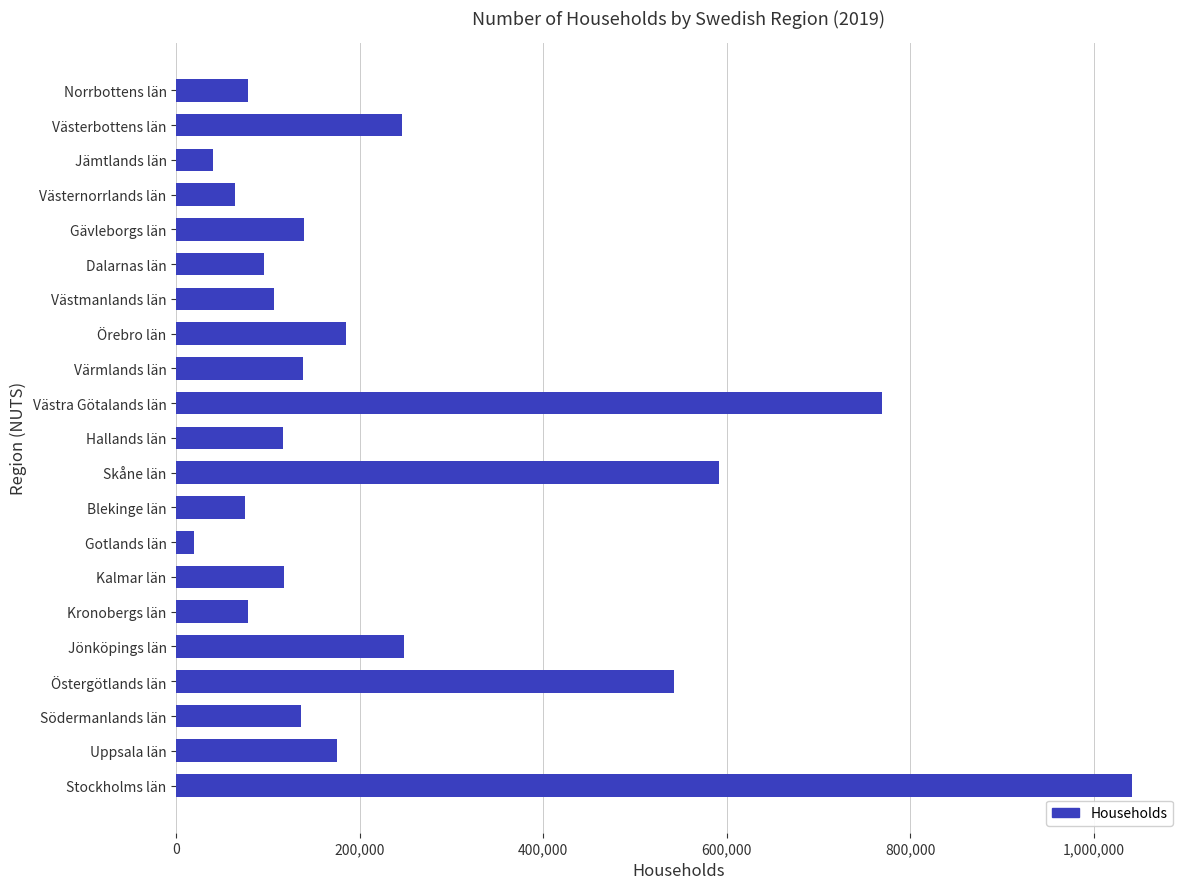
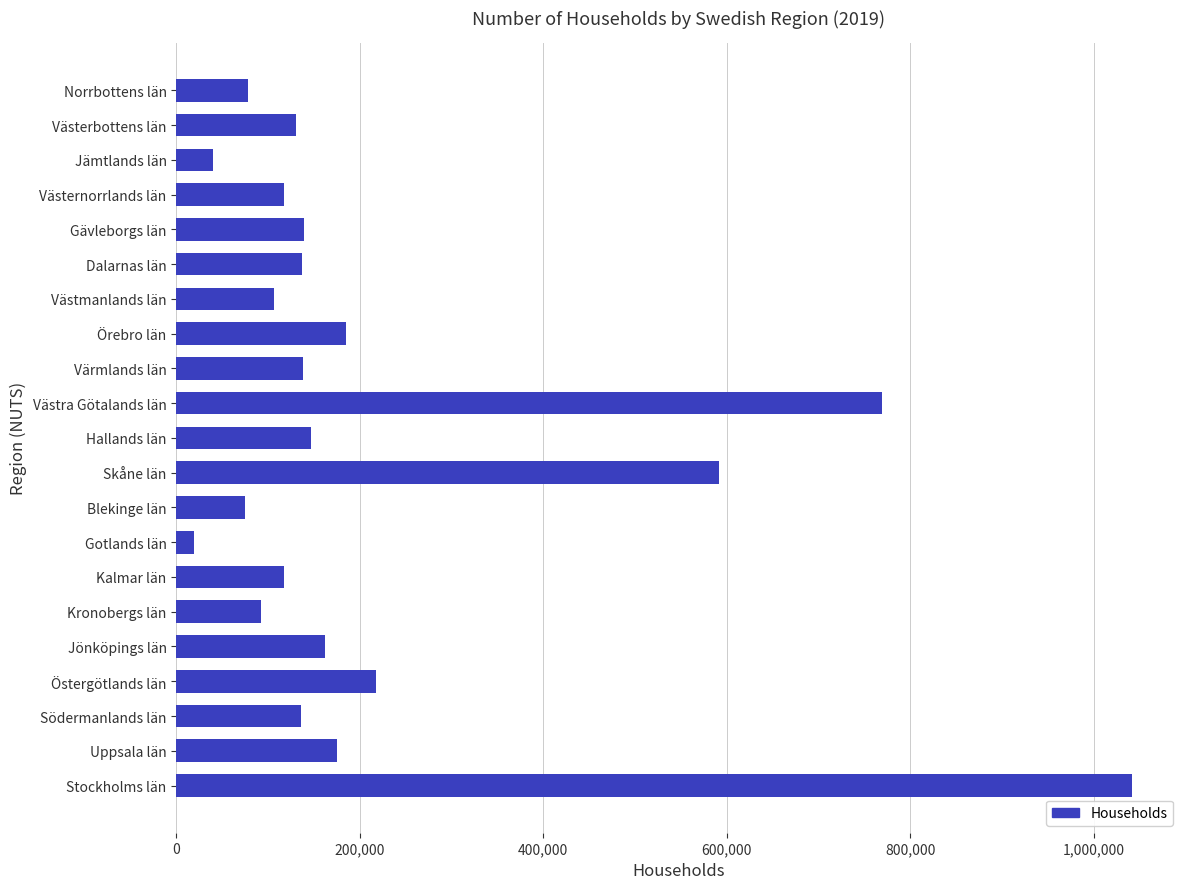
Västerbottens län: 250,000 -> 130,000
Västernorrlands län: 60,000 -> 120,000
Dalarnas län: 100,000 -> 140,000
Hallands län: 120,000 -> 150,000
Kronobergs län: 80,000 -> 90,000
Jönköpings län: 250,000 -> 160,000
Östergötlands län: 540,000 -> 220,000
